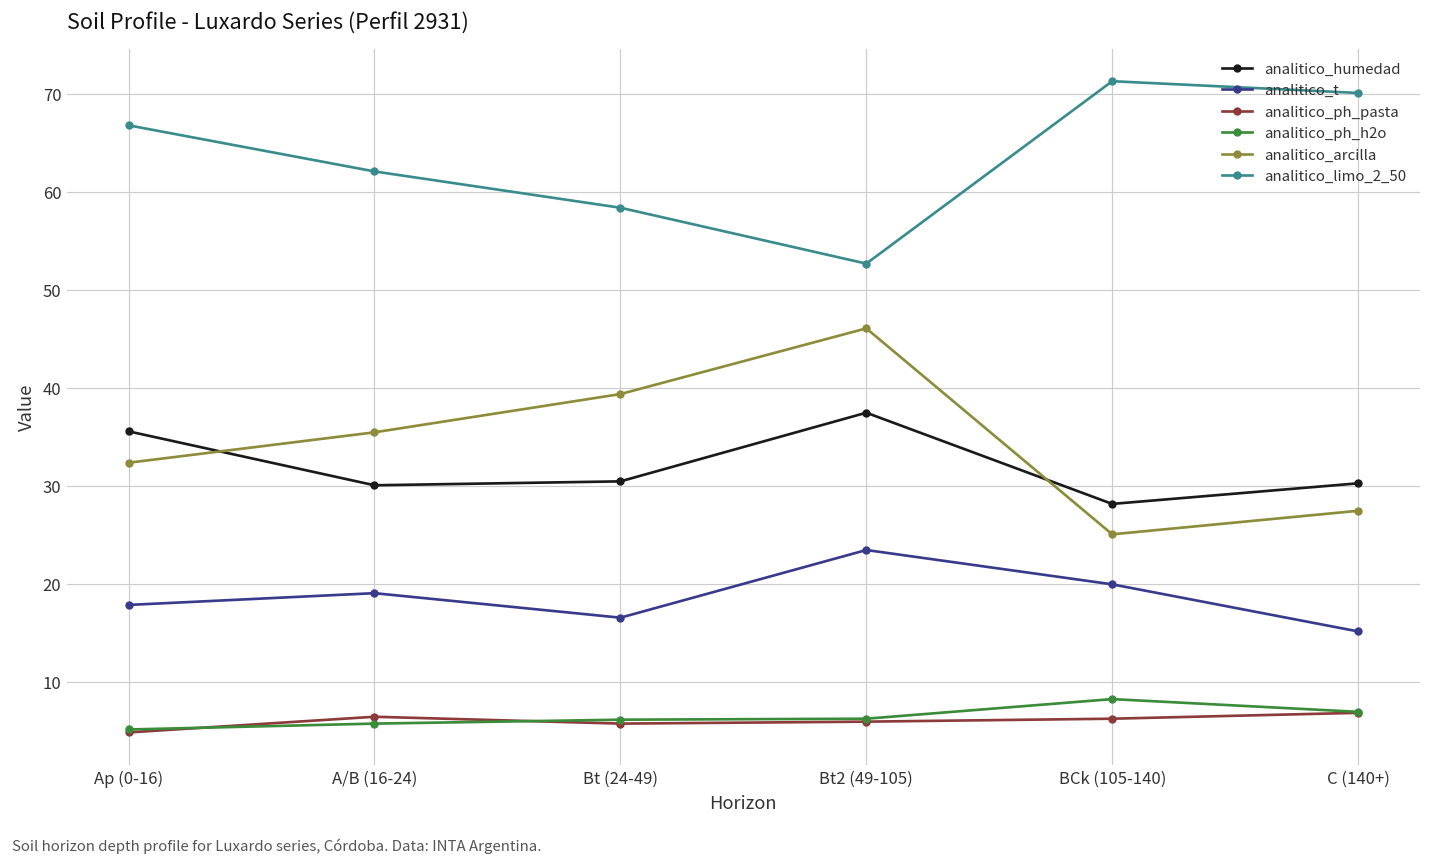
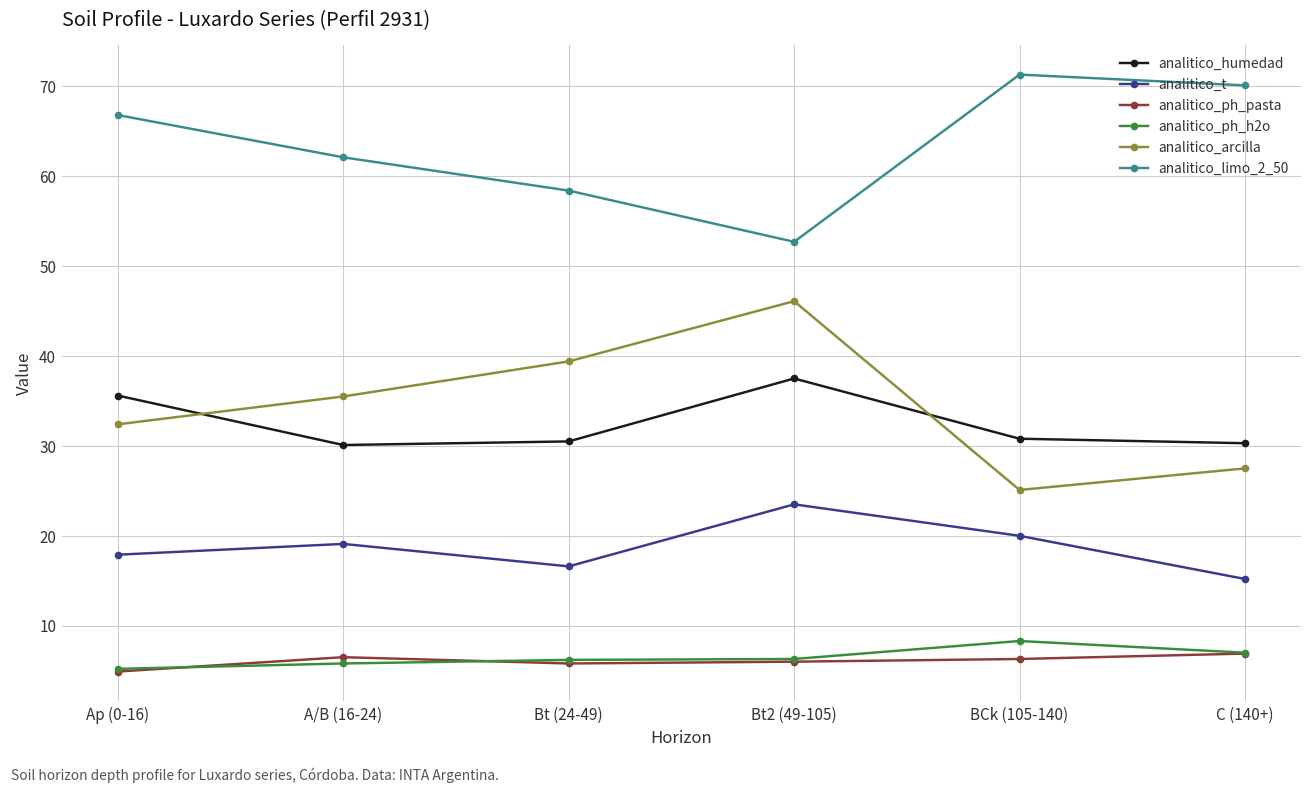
analitico_humedad, BCk (105-140): 28 -> 31
